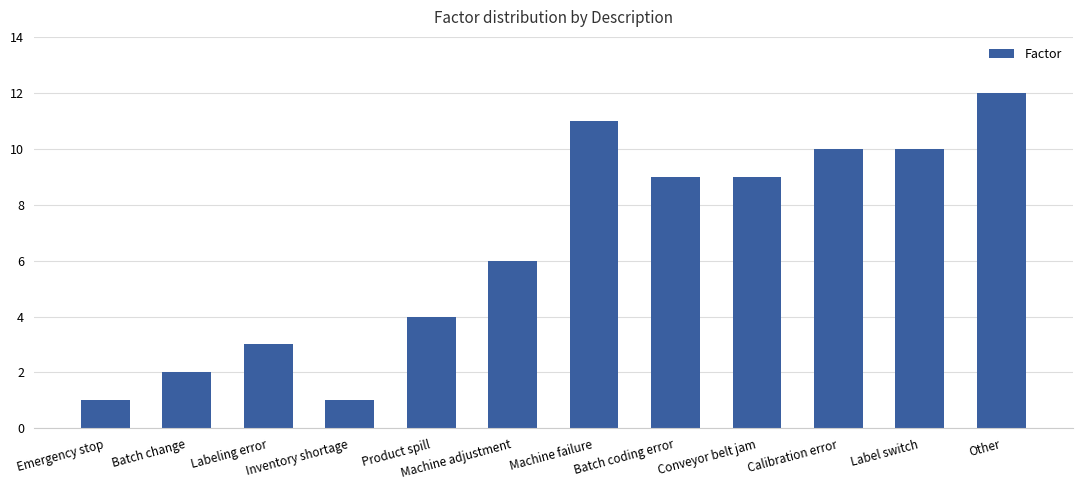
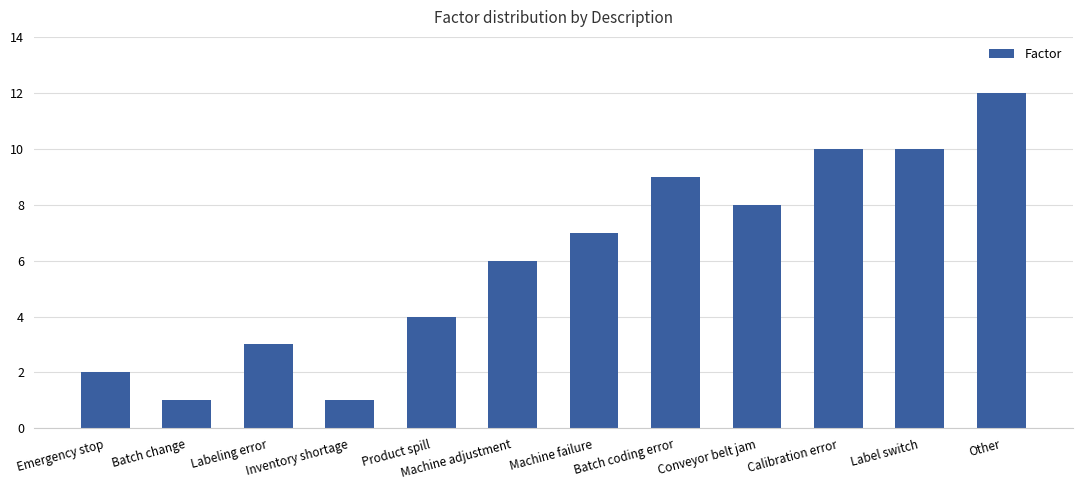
Emergency stop: 1 -> 2
Batch change: 2 -> 1
Machine failure: 11 -> 7
Conveyor belt jam: 9 -> 8
